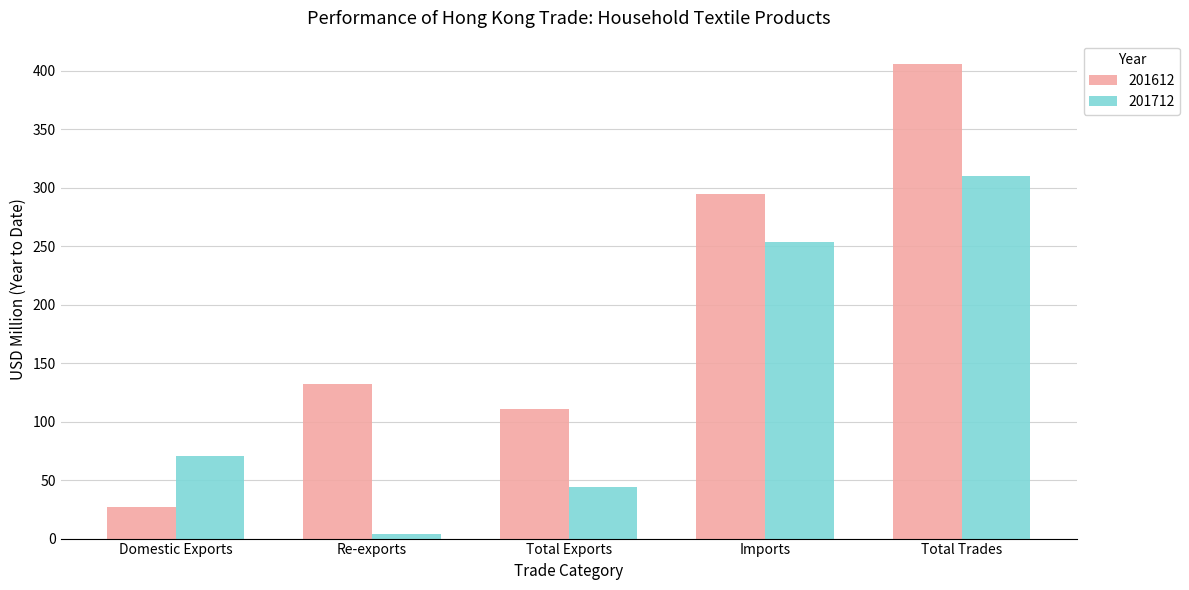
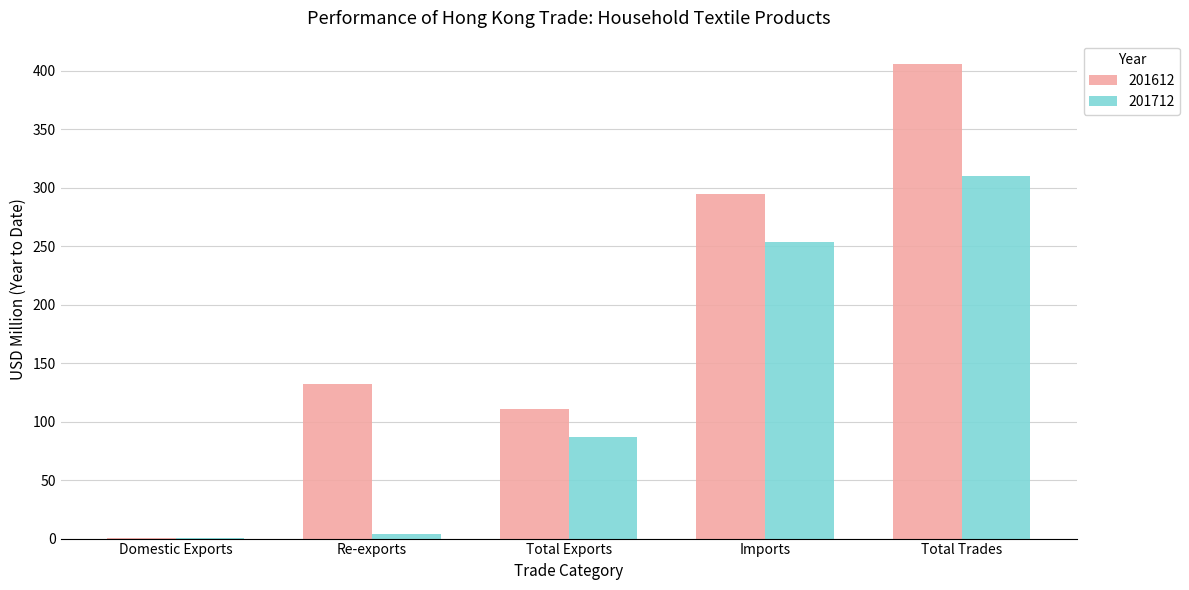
201612, Domestic Exports: 27 -> 0
201712, Domestic Exports: 71 -> 0
201712, Total Exports: 44 -> 87
